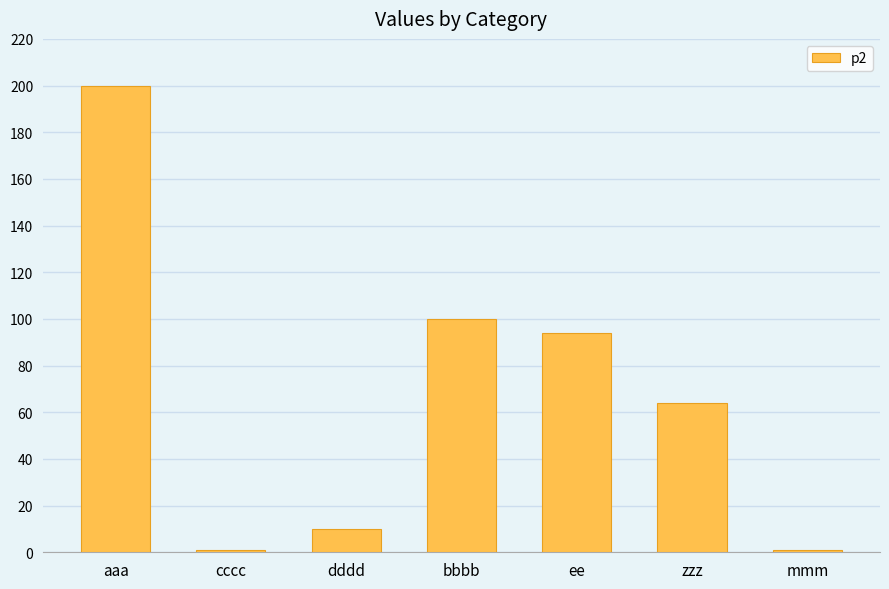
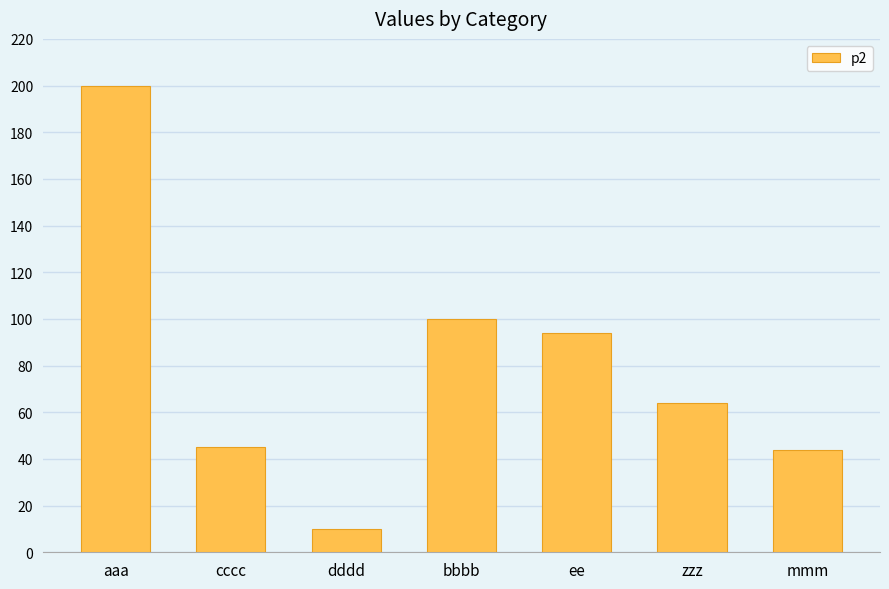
cccc: 1 -> 45
mmm: 1 -> 44
